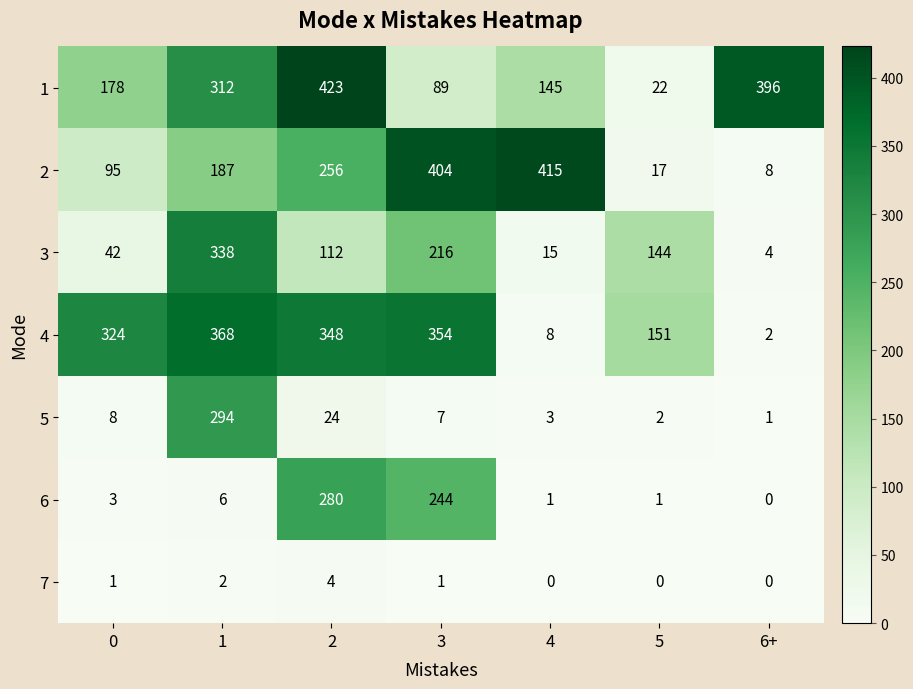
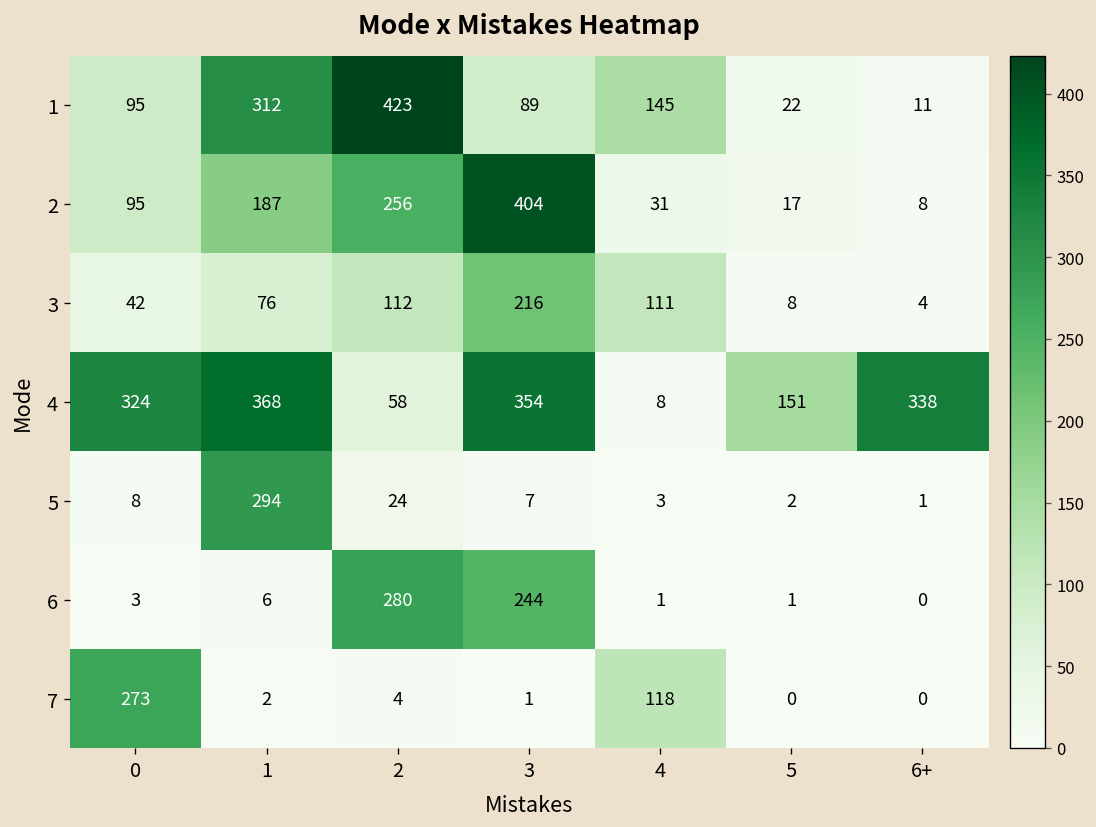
1, 0: 178 -> 95
1, 6+: 396 -> 11
2, 4: 415 -> 31
3, 1: 338 -> 76
3, 4: 15 -> 111
3, 5: 144 -> 8
4, 2: 348 -> 58
4, 6+: 2 -> 338
7, 0: 1 -> 273
7, 4: 0 -> 118
